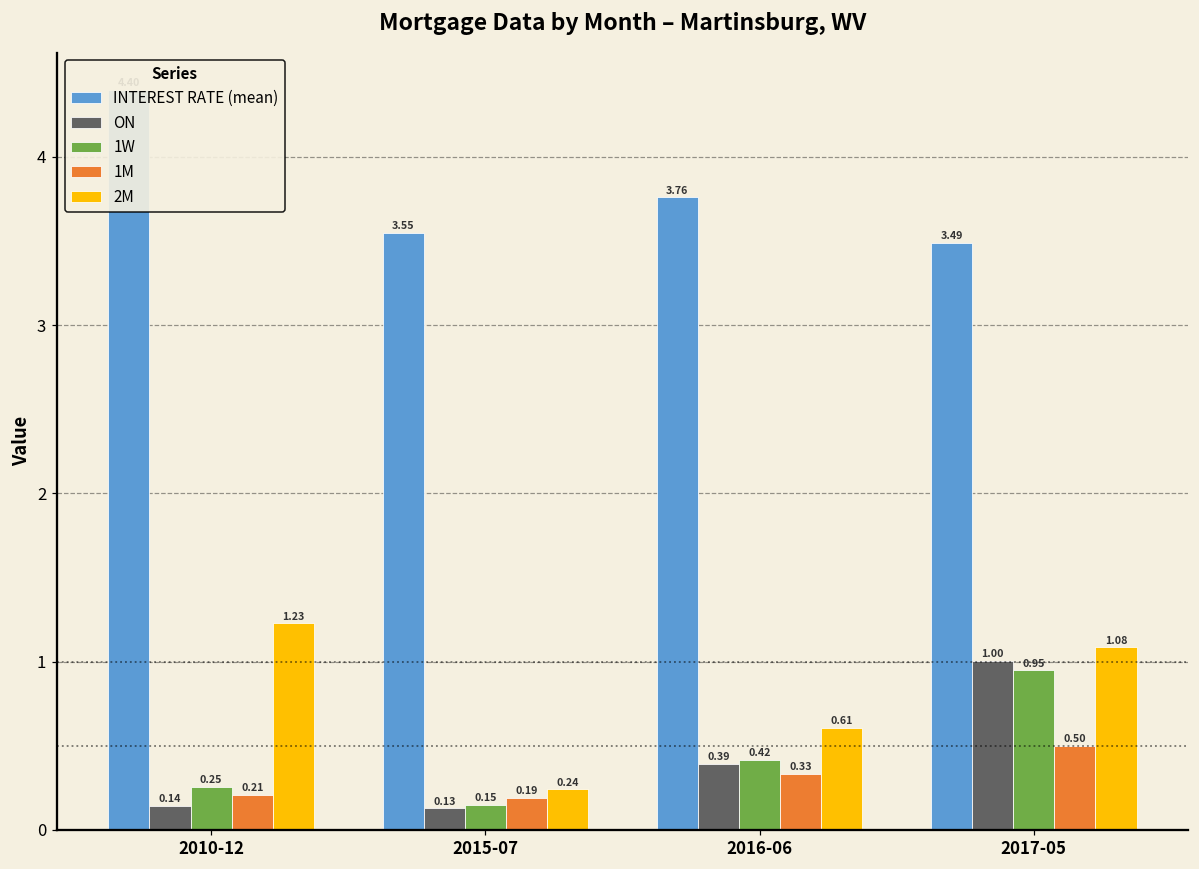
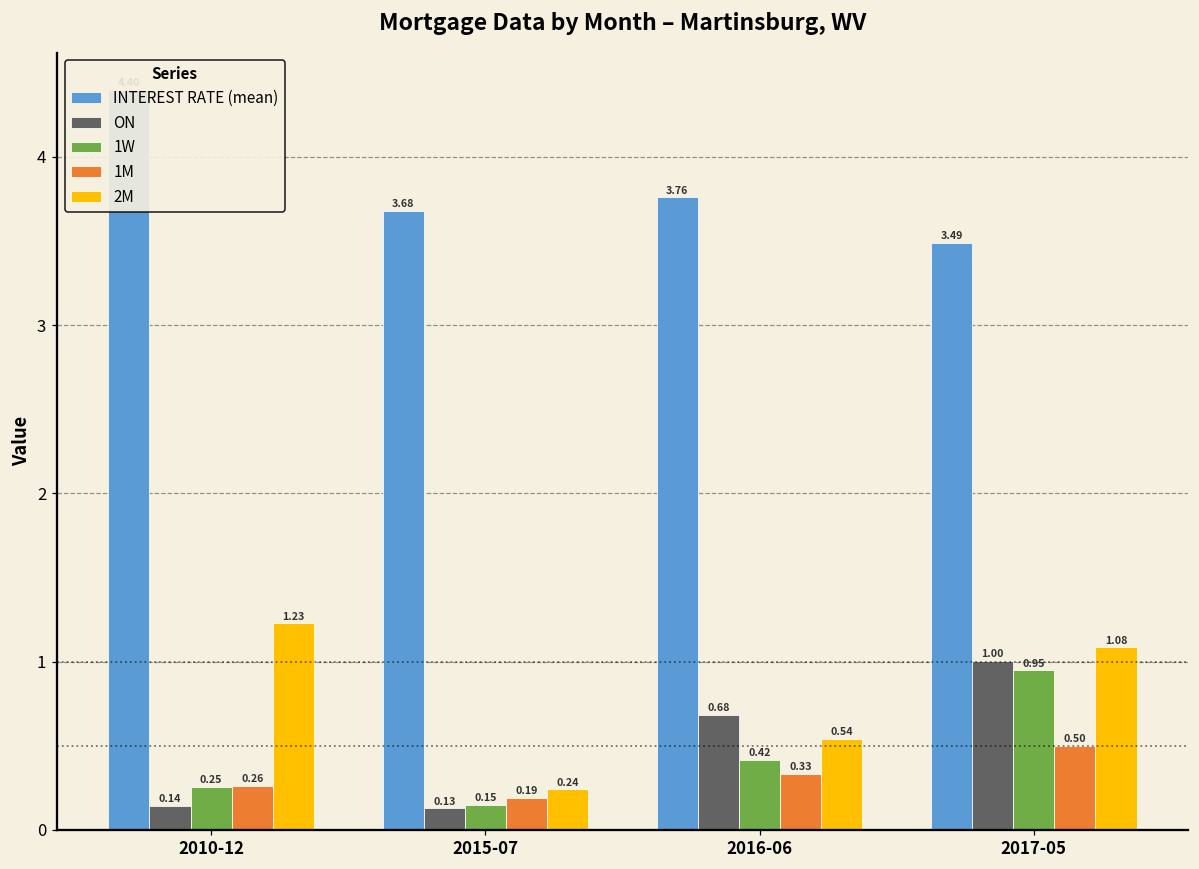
1M, 2010-12: 0.21 -> 0.26
INTEREST RATE (mean), 2015-07: 3.55 -> 3.68
ON, 2016-06: 0.39 -> 0.68
2M, 2016-06: 0.61 -> 0.54
